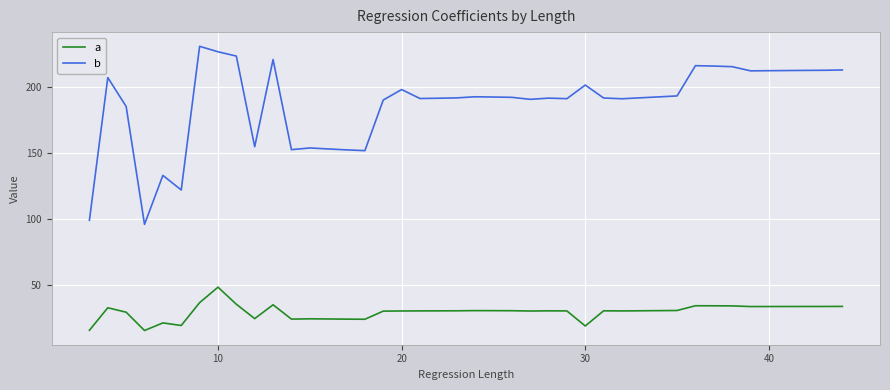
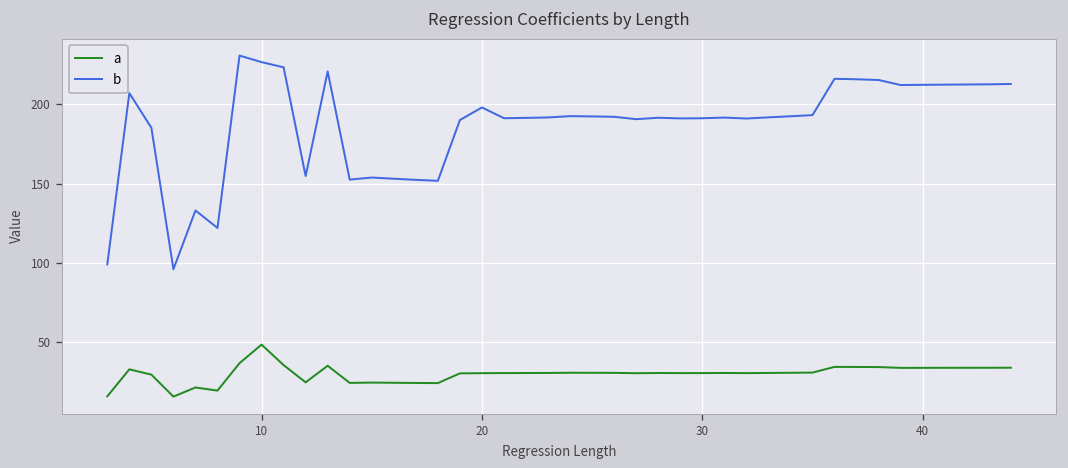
a, 30: 19 -> 31
b, 30: 201 -> 191
